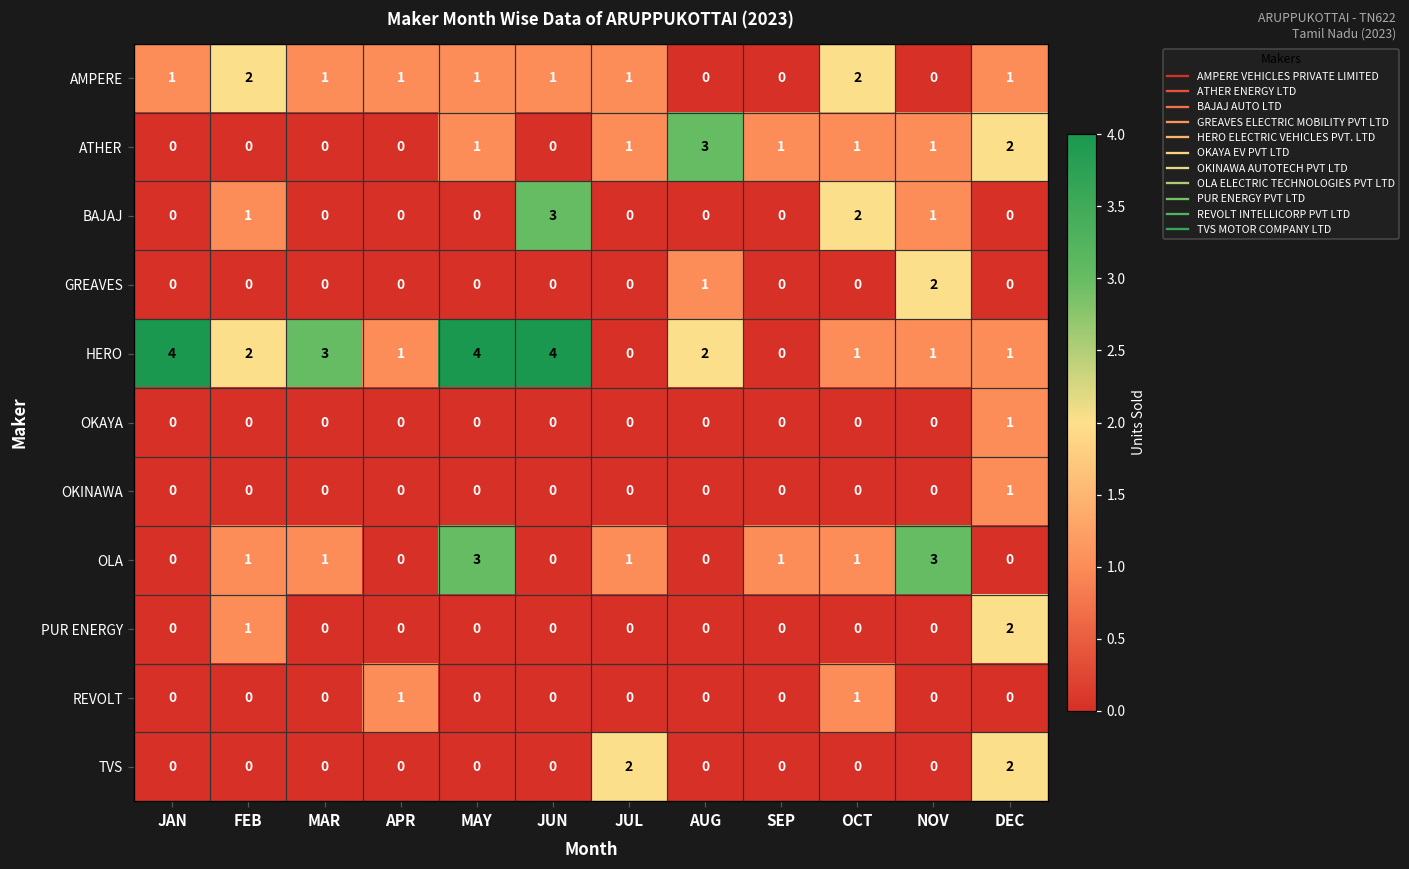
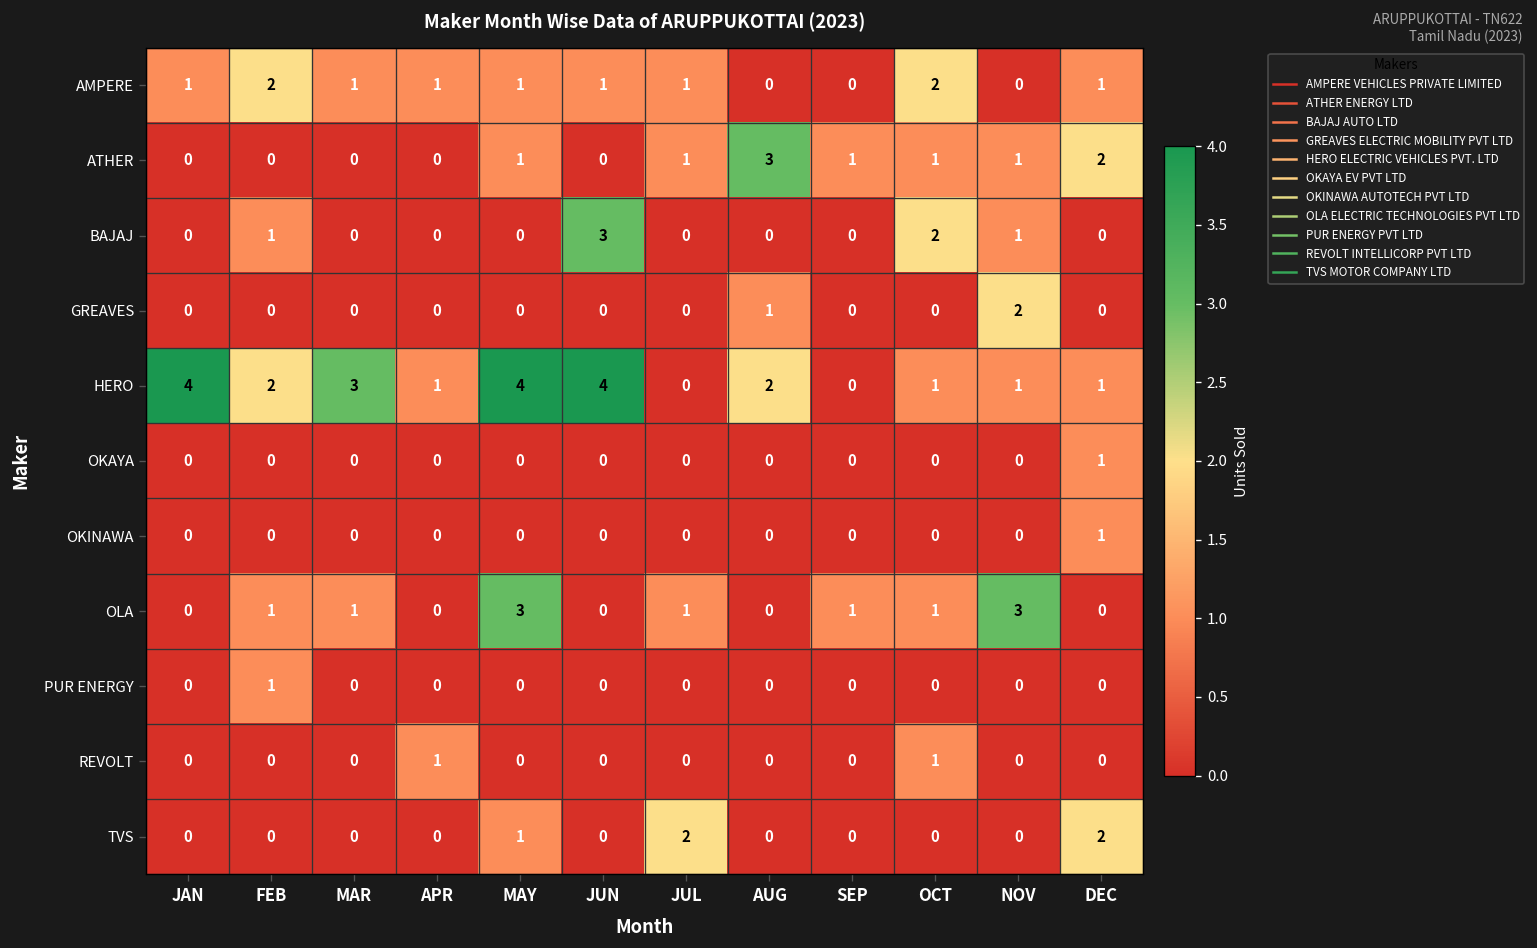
PUR ENERGY, DEC: 2 -> 0
TVS, MAY: 0 -> 1
